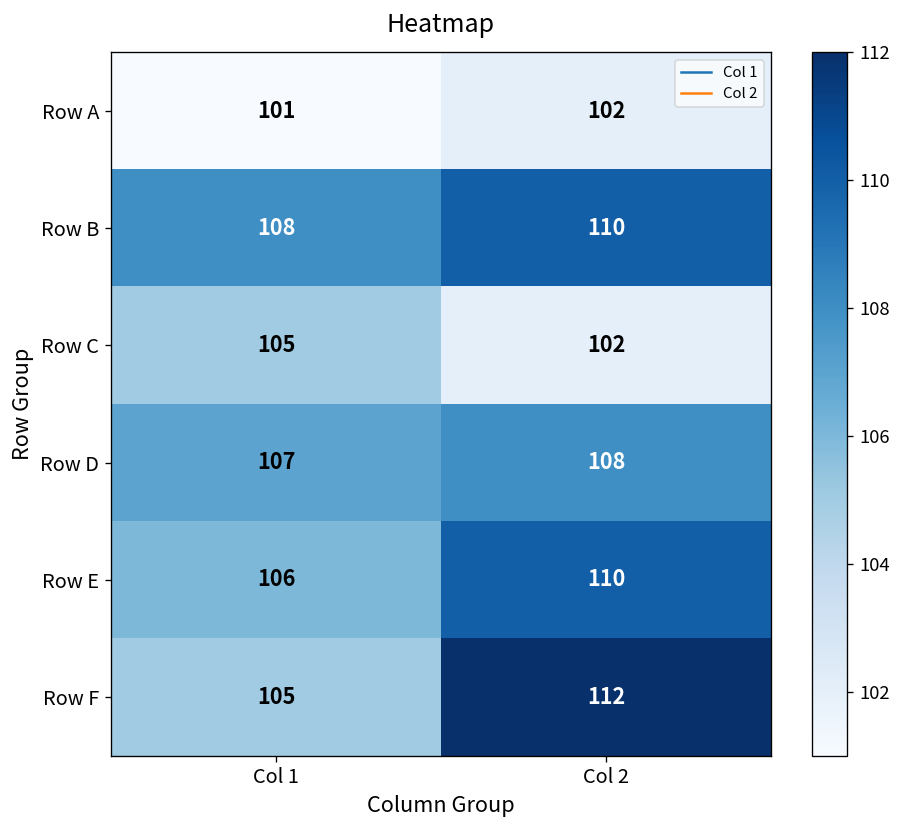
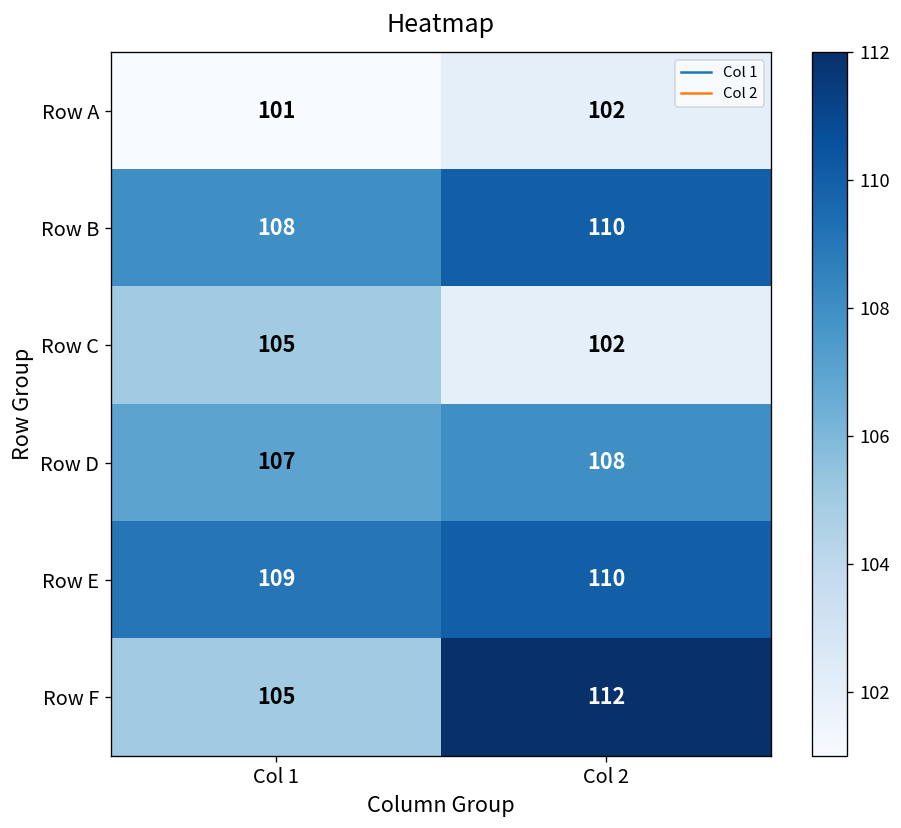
Row E, Col 1: 106 -> 109
